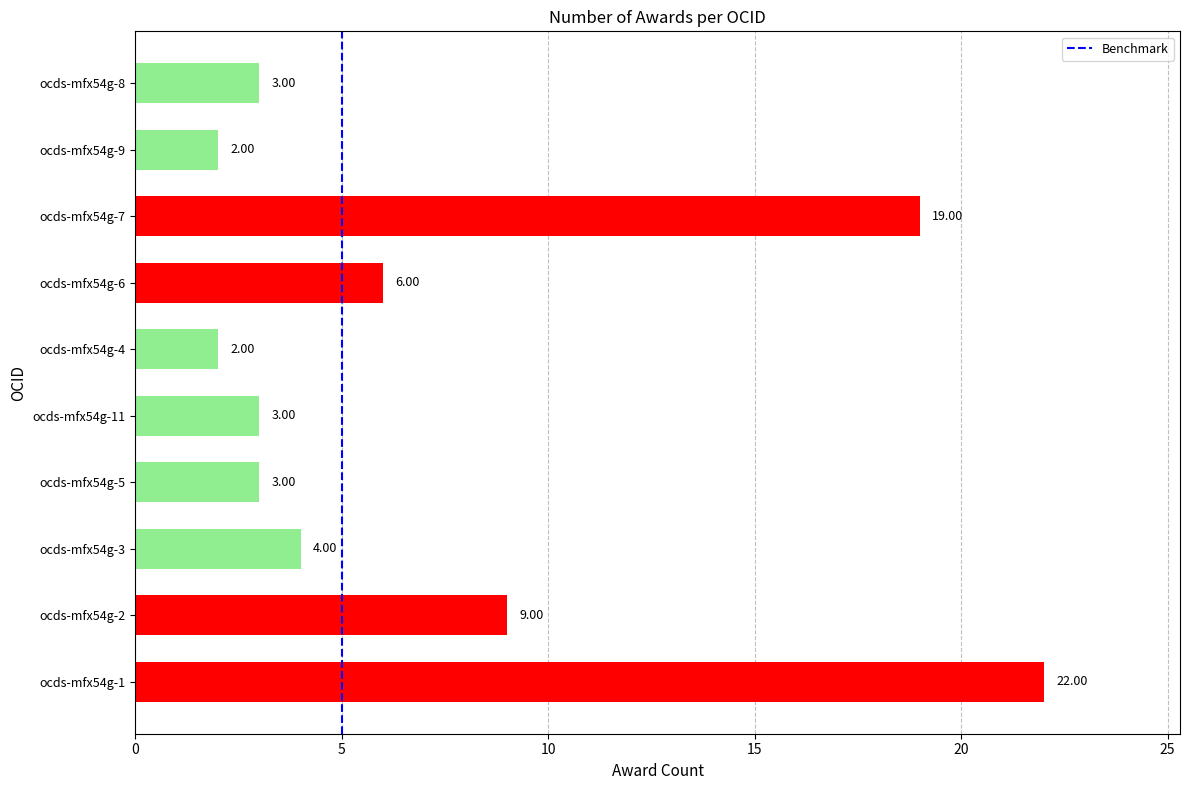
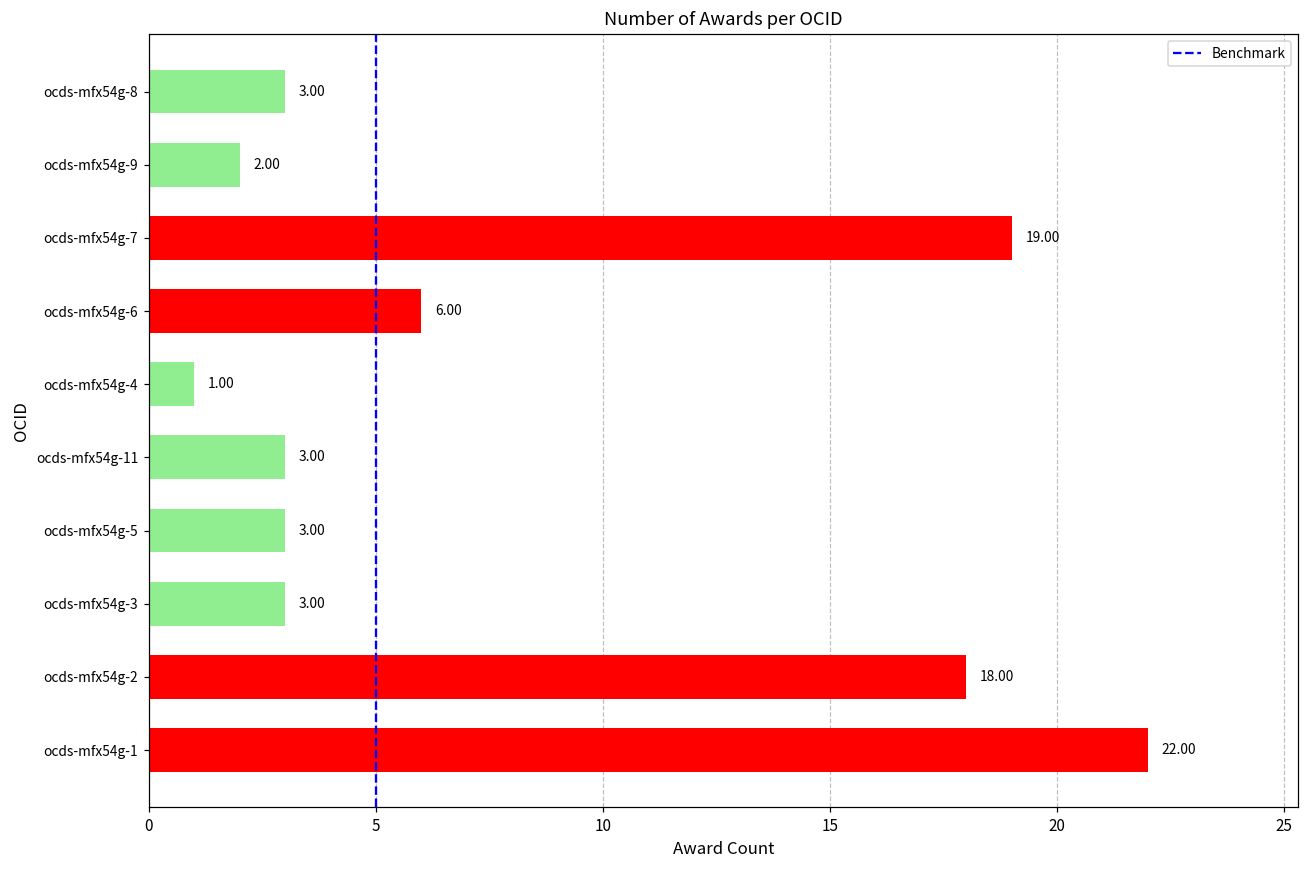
ocds-mfx54g-4: 2.00 -> 1.00
ocds-mfx54g-3: 4.00 -> 3.00
ocds-mfx54g-2: 9.00 -> 18.00
